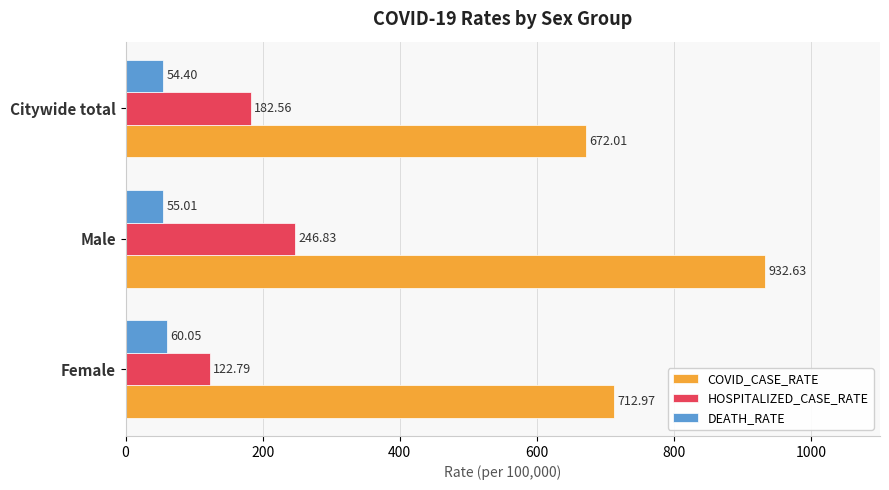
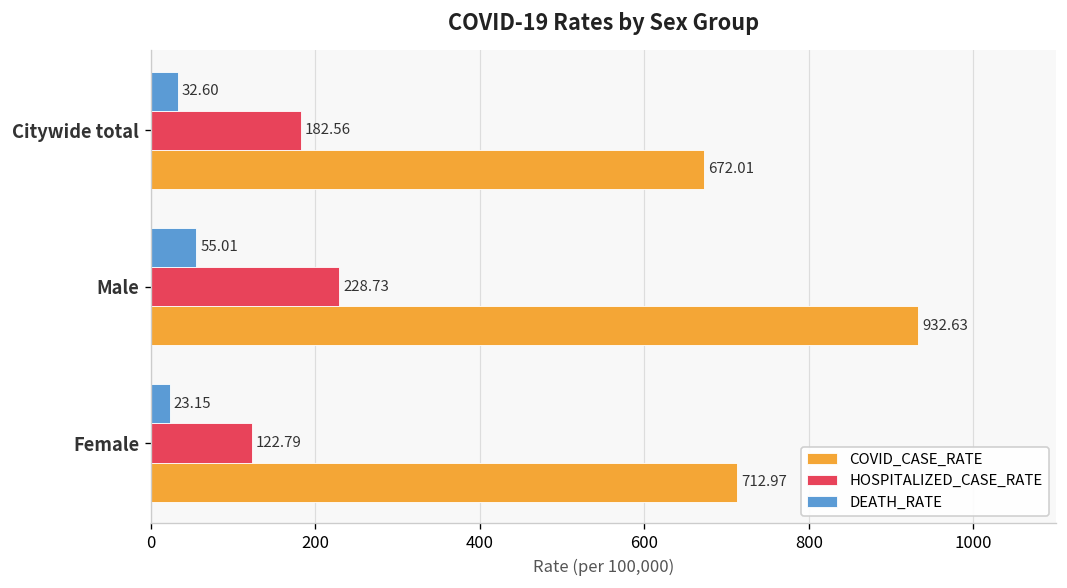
DEATH_RATE, Citywide total: 54.40 -> 32.60
HOSPITALIZED_CASE_RATE, Male: 246.83 -> 228.73
DEATH_RATE, Female: 60.05 -> 23.15
